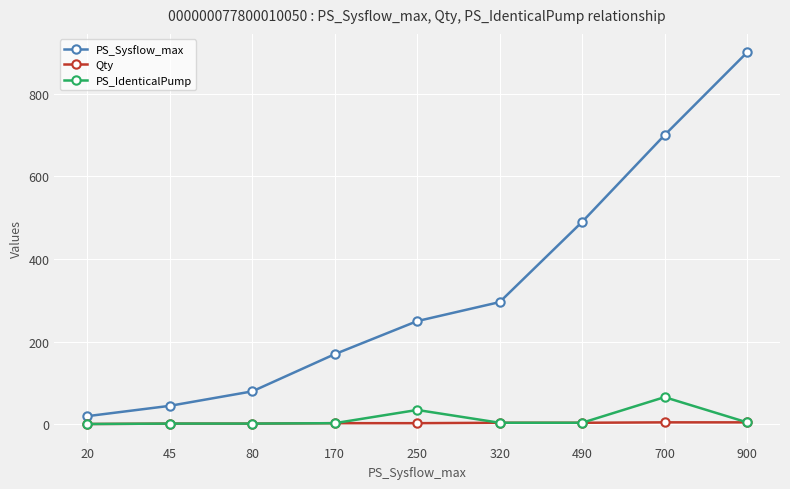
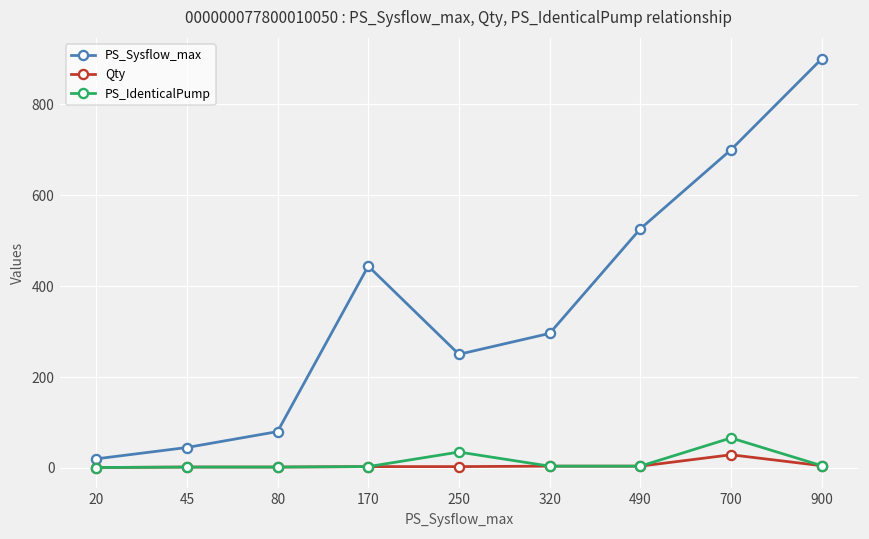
PS_Sysflow_max, 170: 170 -> 440
PS_Sysflow_max, 490: 490 -> 530
Qty, 700: 10 -> 30
